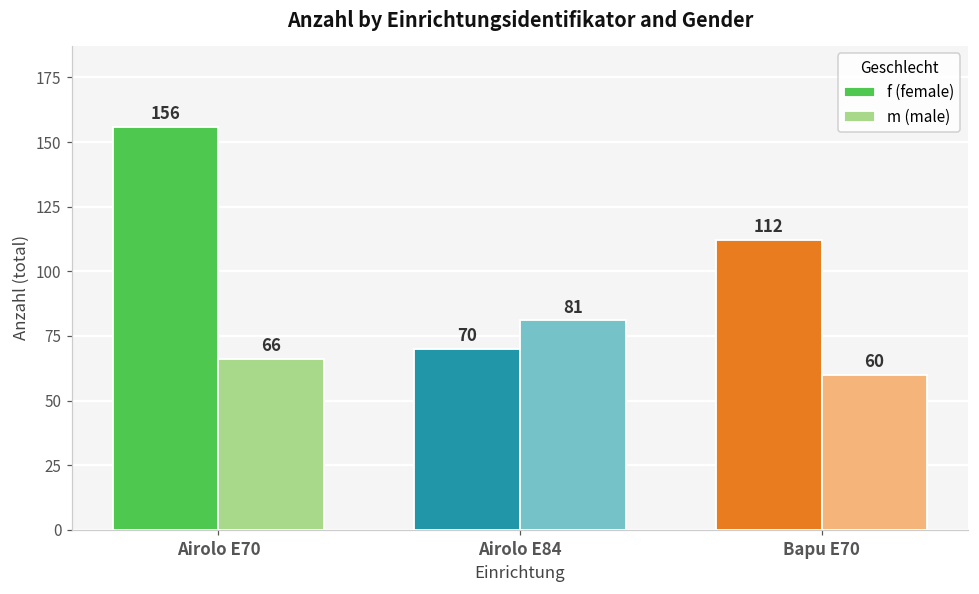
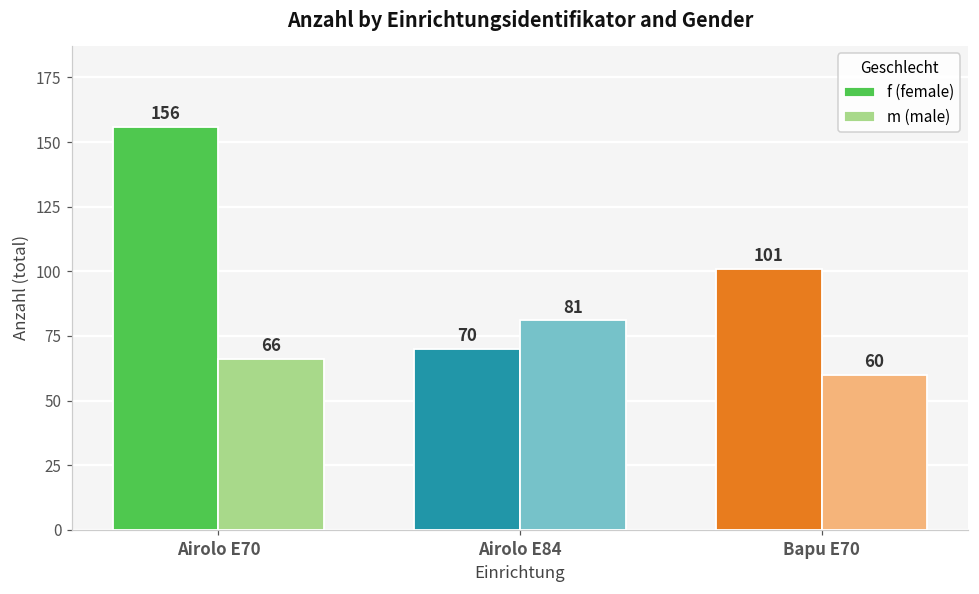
f (female), Bapu E70: 112 -> 101
